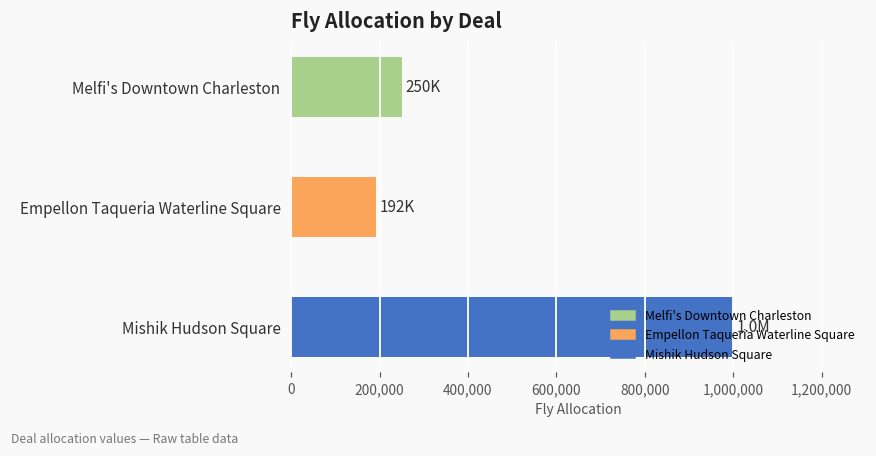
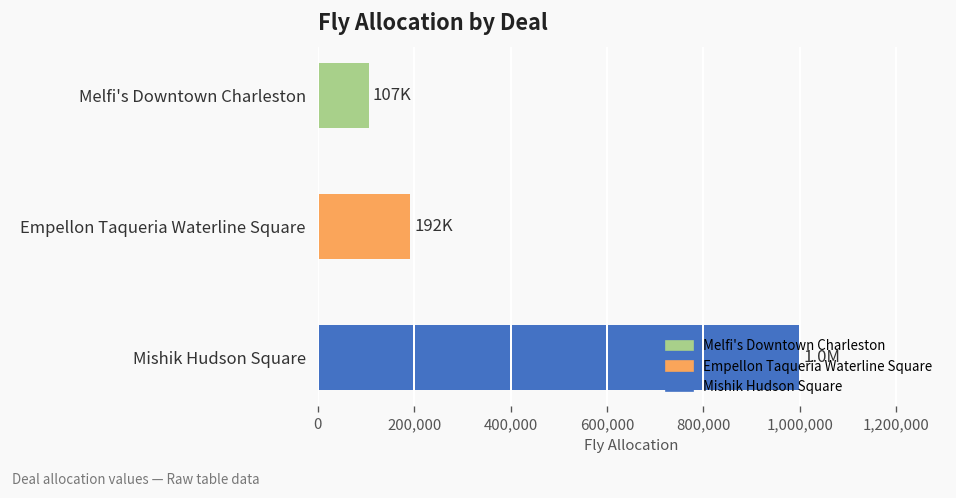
Melfi's Downtown Charleston: 250K -> 107K
